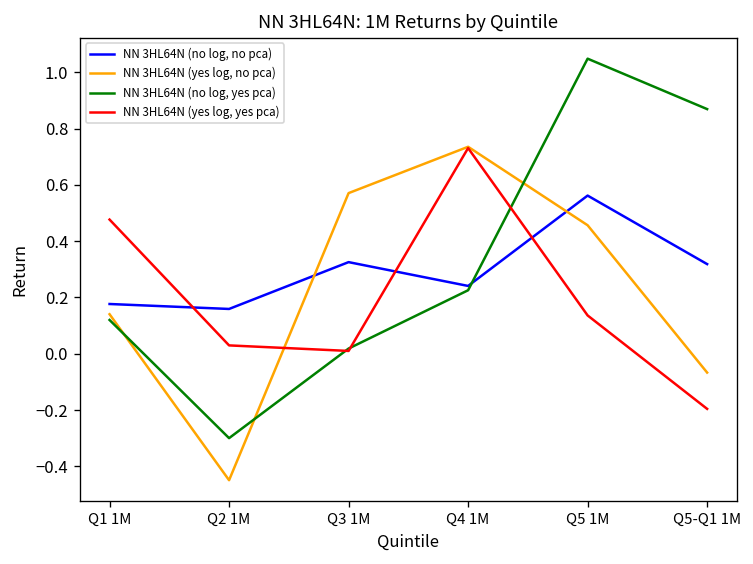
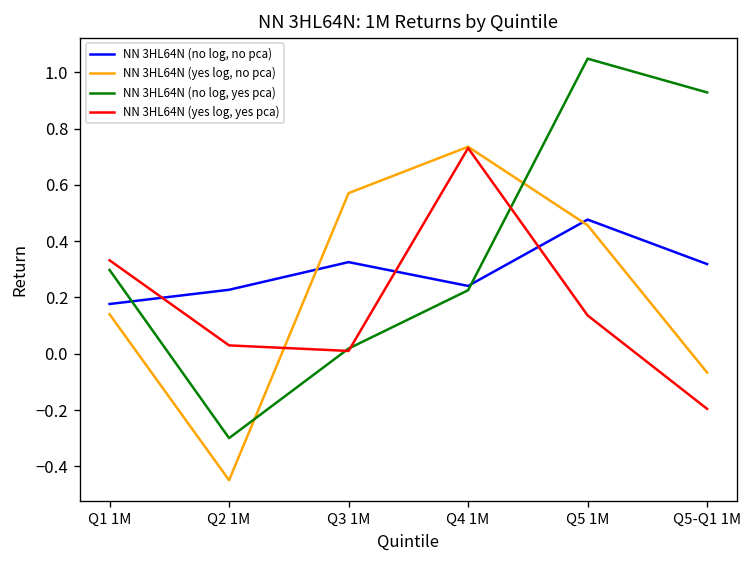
NN 3HL64N (no log, yes pca), Q1 1M: 0.12 -> 0.30
NN 3HL64N (yes log, yes pca), Q1 1M: 0.48 -> 0.33
NN 3HL64N (no log, no pca), Q2 1M: 0.16 -> 0.23
NN 3HL64N (no log, no pca), Q5 1M: 0.56 -> 0.48
NN 3HL64N (no log, yes pca), Q5-Q1 1M: 0.87 -> 0.93
